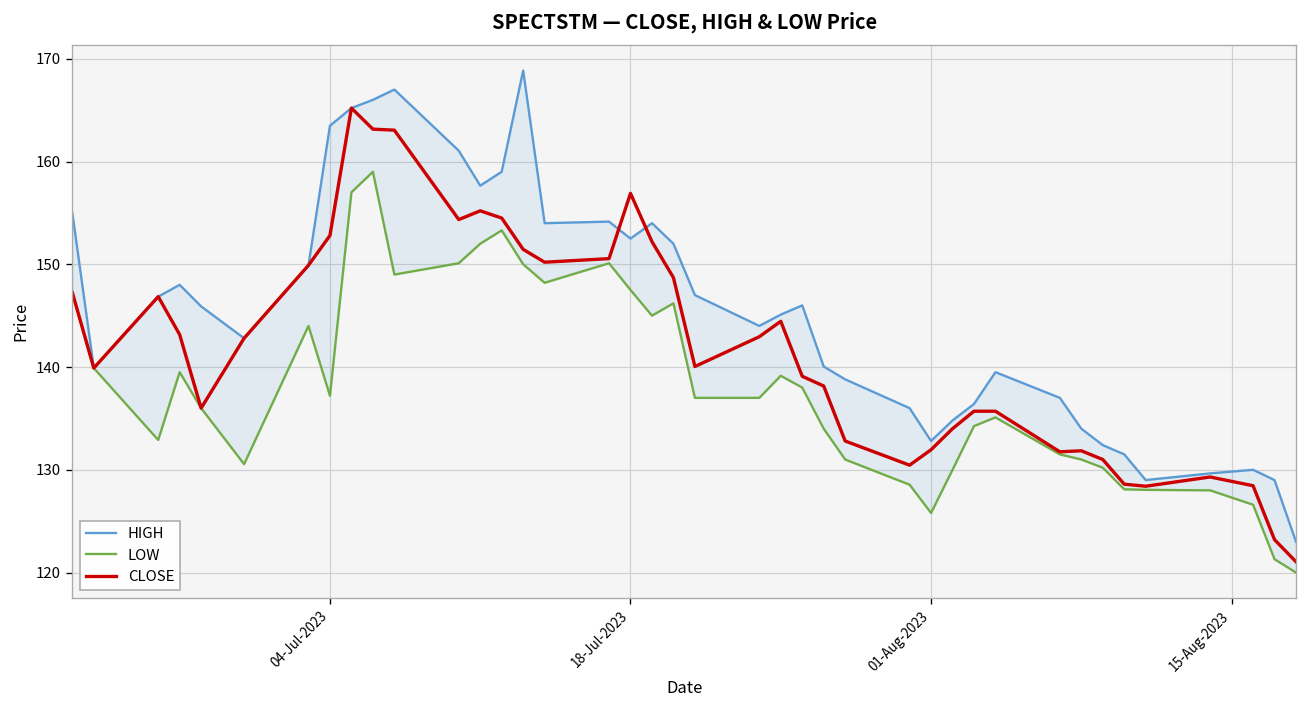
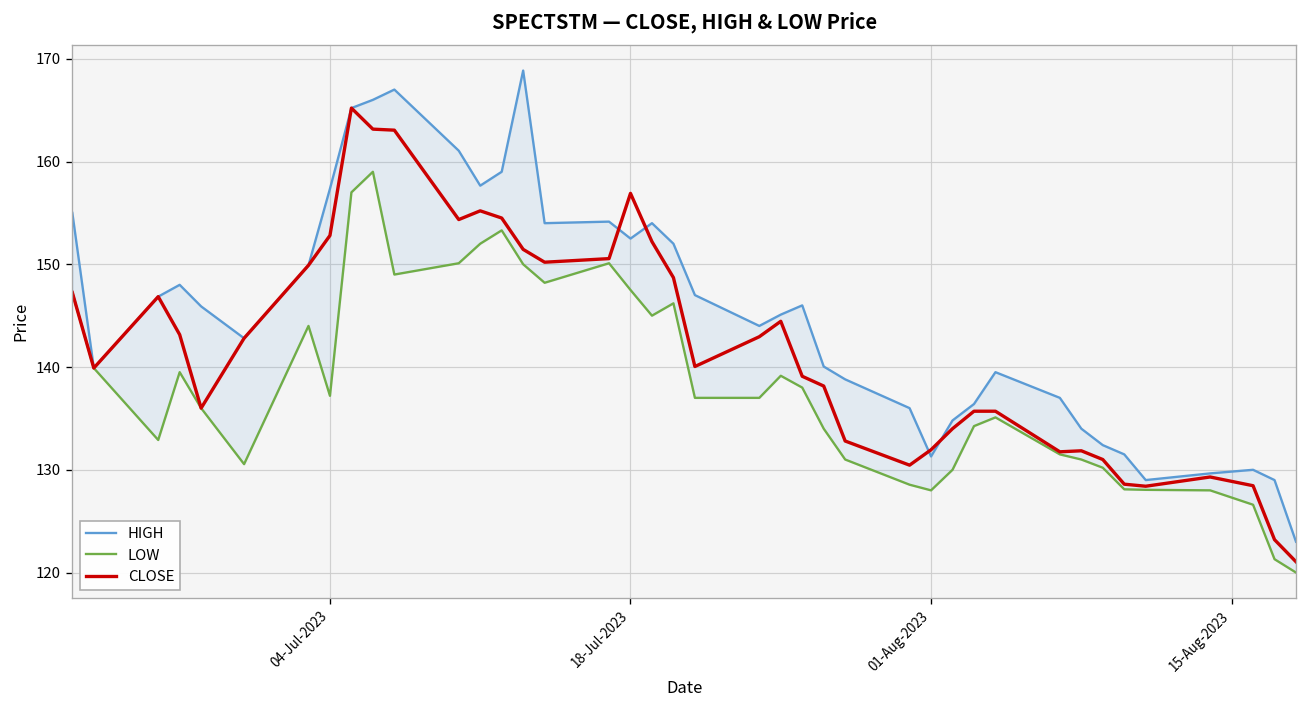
HIGH, 04-Jul-2023: 163 -> 157
HIGH, 01-Aug-2023: 133 -> 131
LOW, 01-Aug-2023: 126 -> 128
